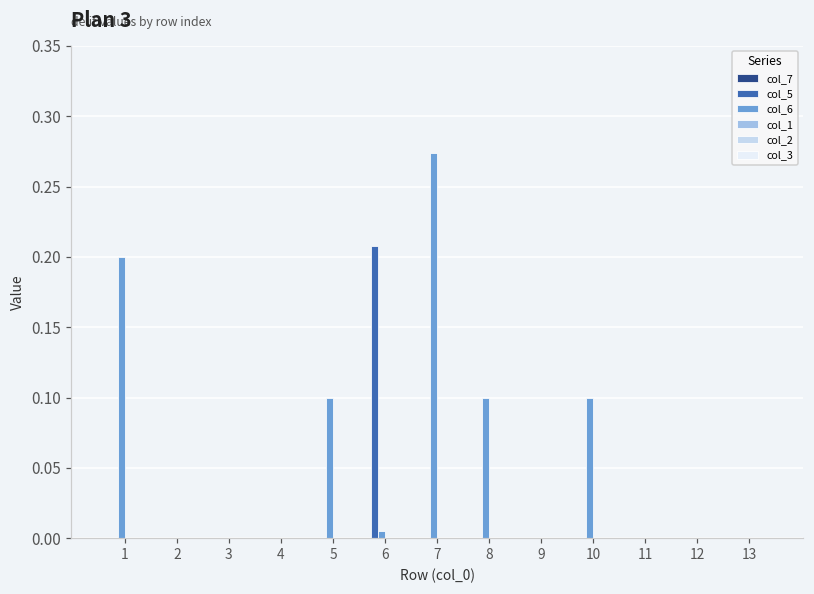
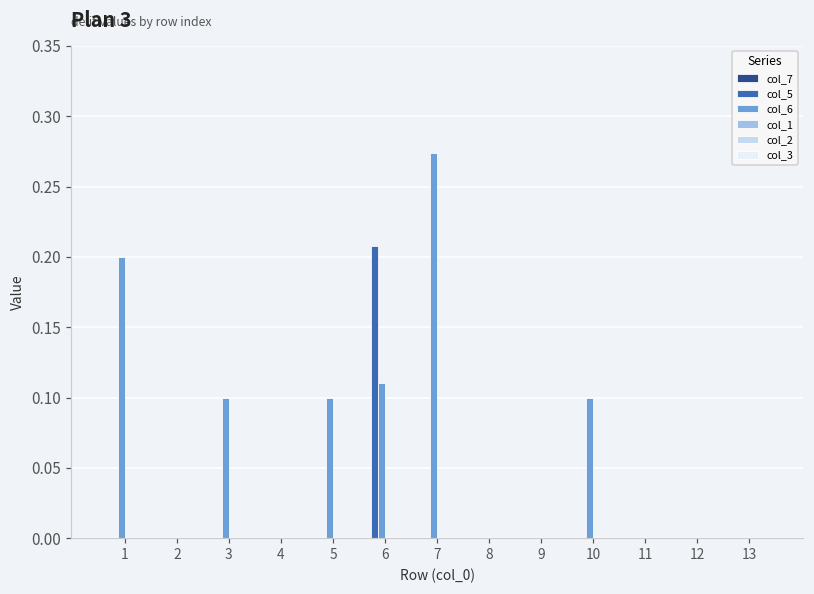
col_6, 3: 0.0 -> 0.1
col_6, 6: 0.005 -> 0.110
col_6, 8: 0.1 -> 0.0
